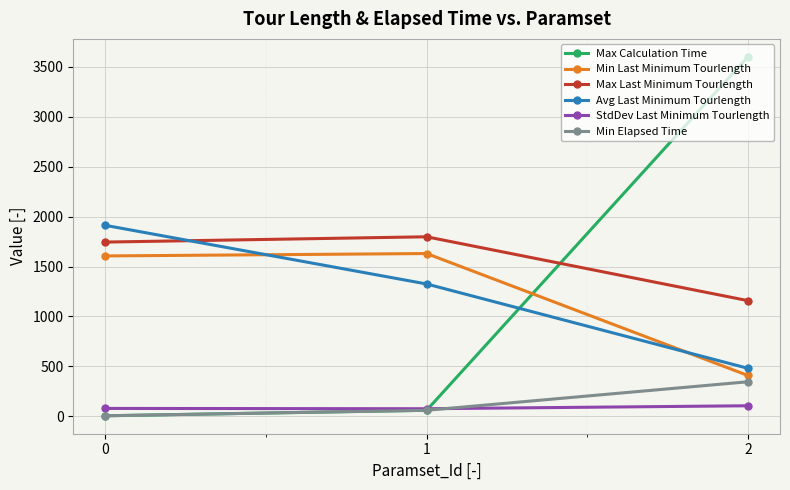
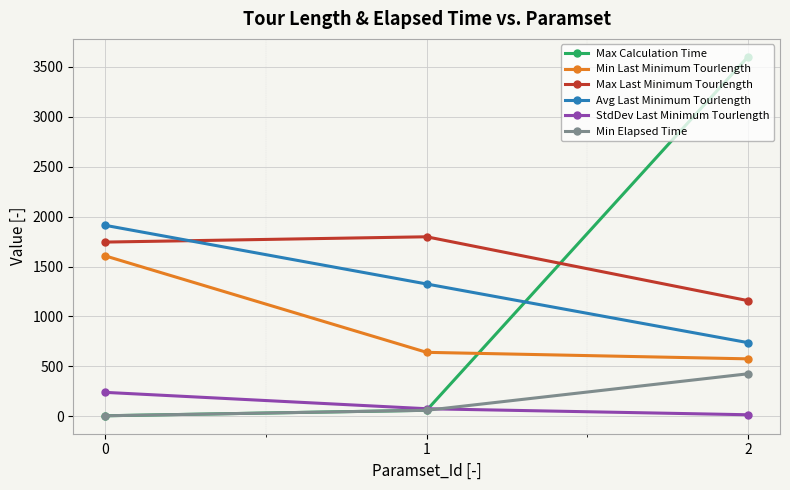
StdDev Last Minimum Tourlength, 0: 100 -> 200
Min Last Minimum Tourlength, 1: 1600 -> 600
Min Last Minimum Tourlength, 2: 400 -> 600
Avg Last Minimum Tourlength, 2: 500 -> 700
StdDev Last Minimum Tourlength, 2: 100 -> 0
Min Elapsed Time, 2: 300 -> 400
